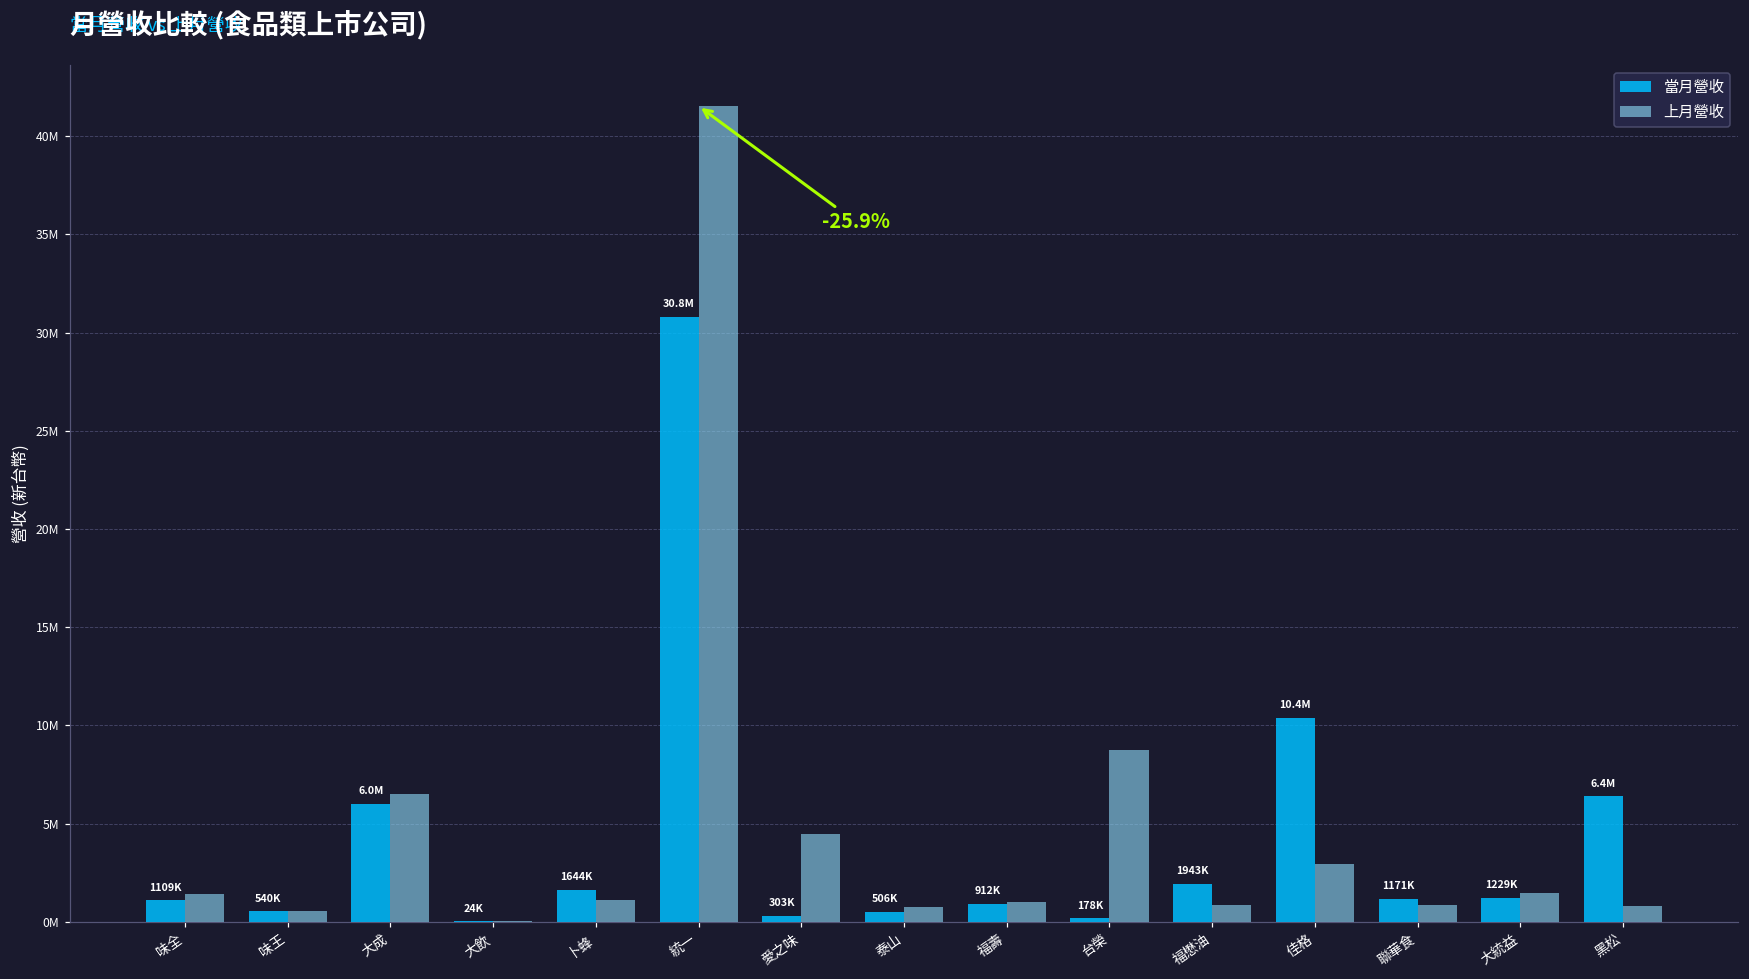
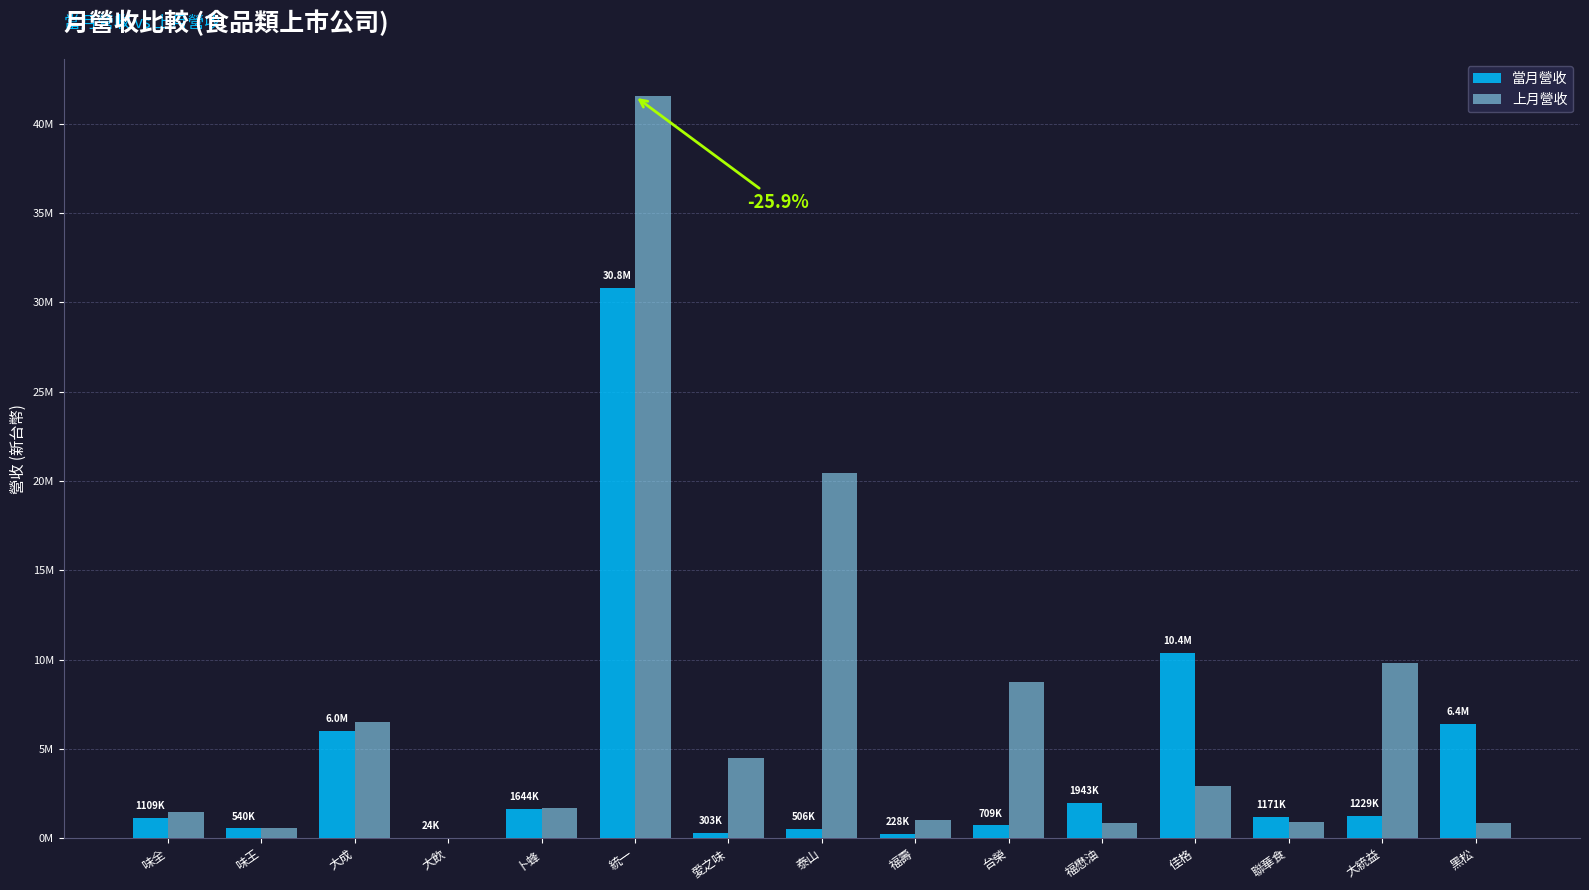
上月營收, 卜蜂: 1100000 -> 1700000
上月營收, 泰山: 700000 -> 20500000
當月營收, 福壽: 912K -> 228K
當月營收, 台榮: 178K -> 709K
上月營收, 大統益: 1500000 -> 9800000
